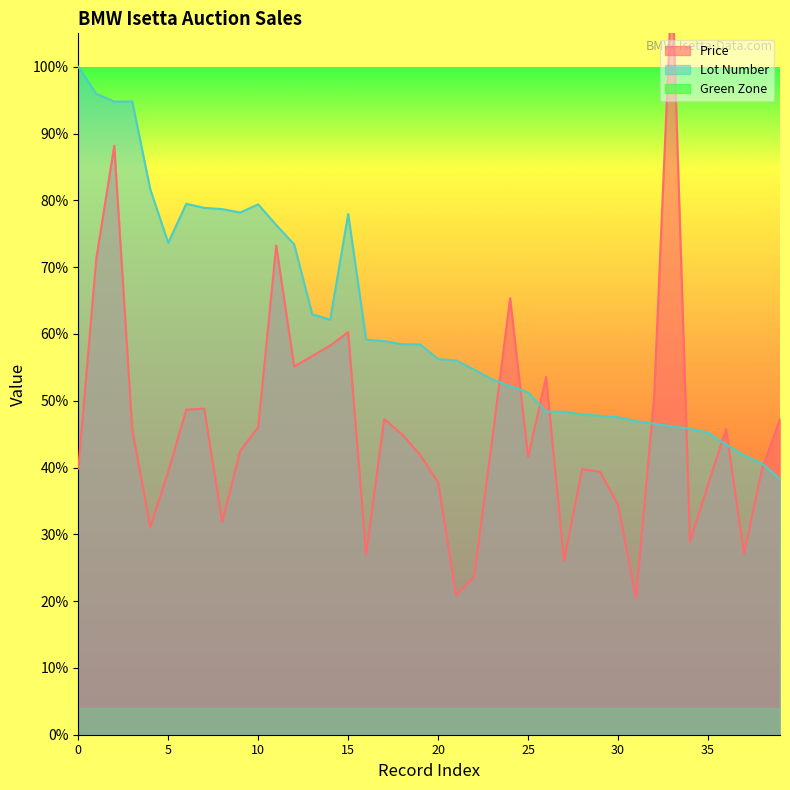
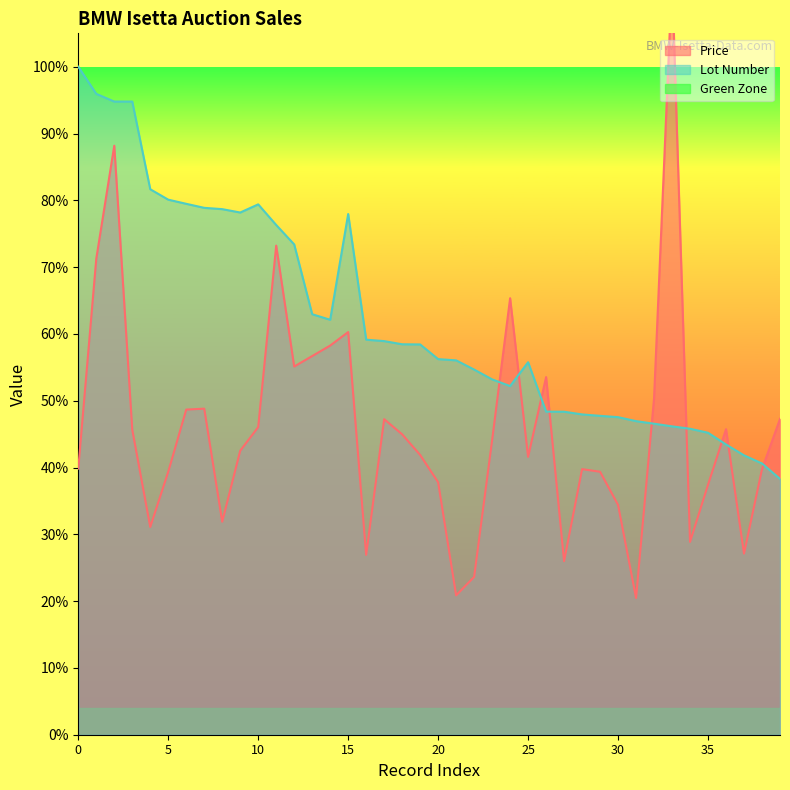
Lot Number, 5: 74% -> 80%
Lot Number, 25: 51% -> 56%
